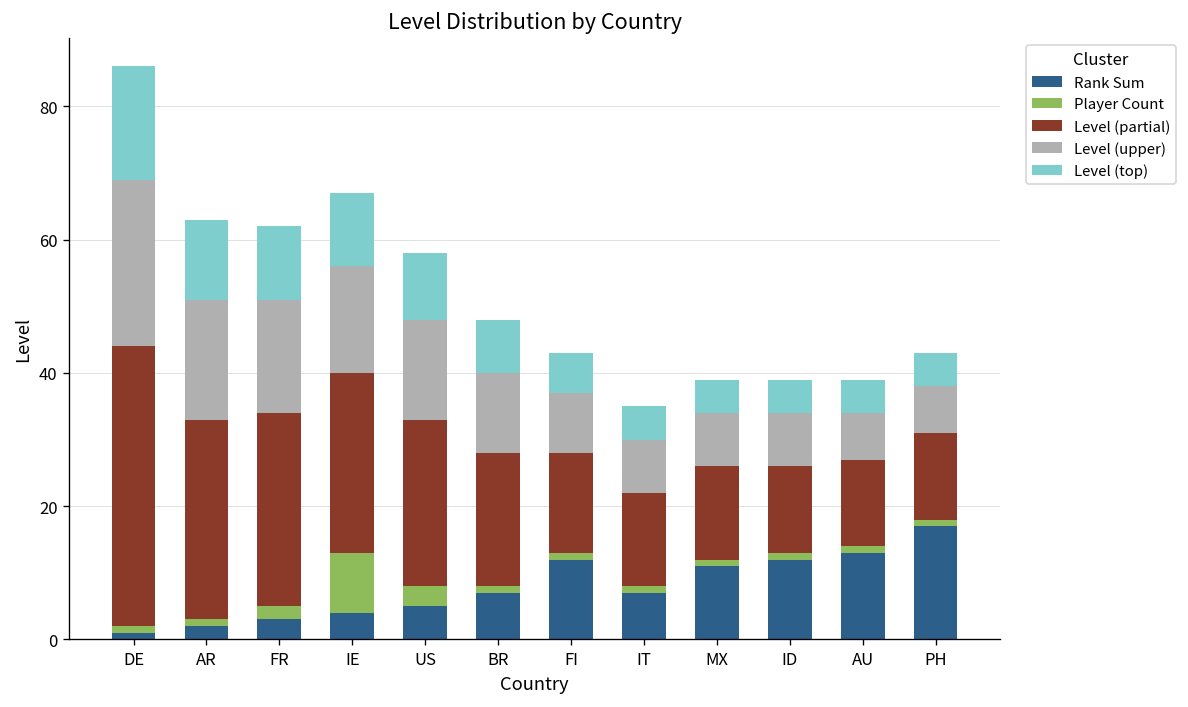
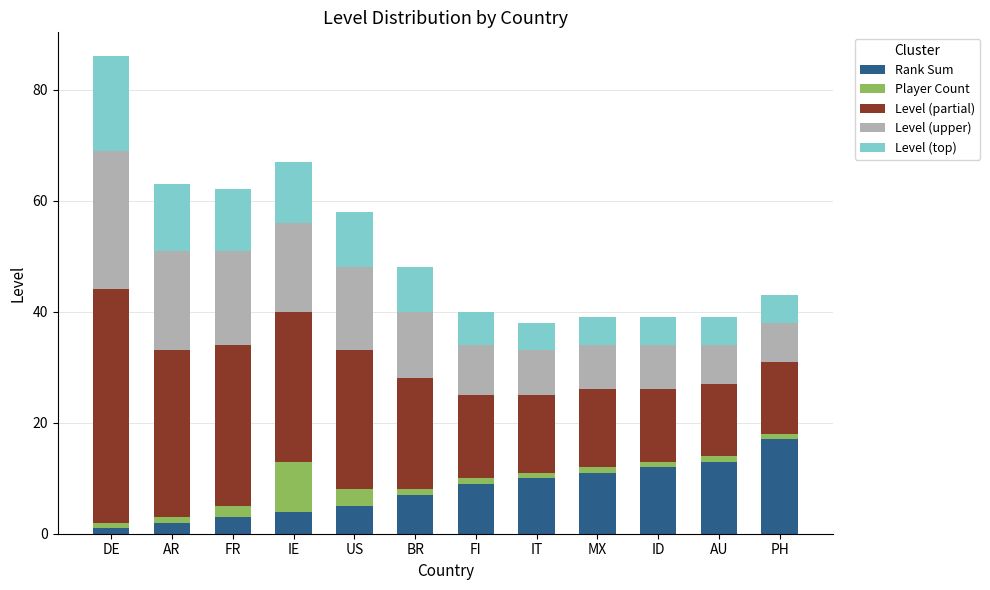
Rank Sum, FI: 12 -> 9
Rank Sum, IT: 7 -> 10
